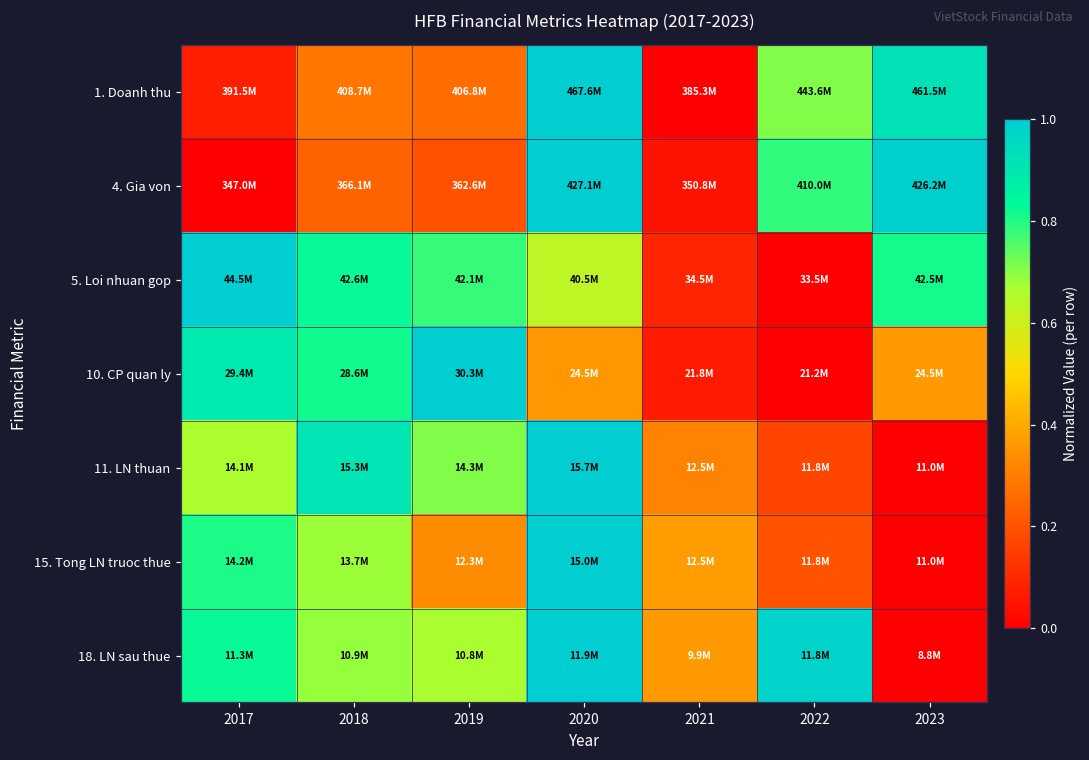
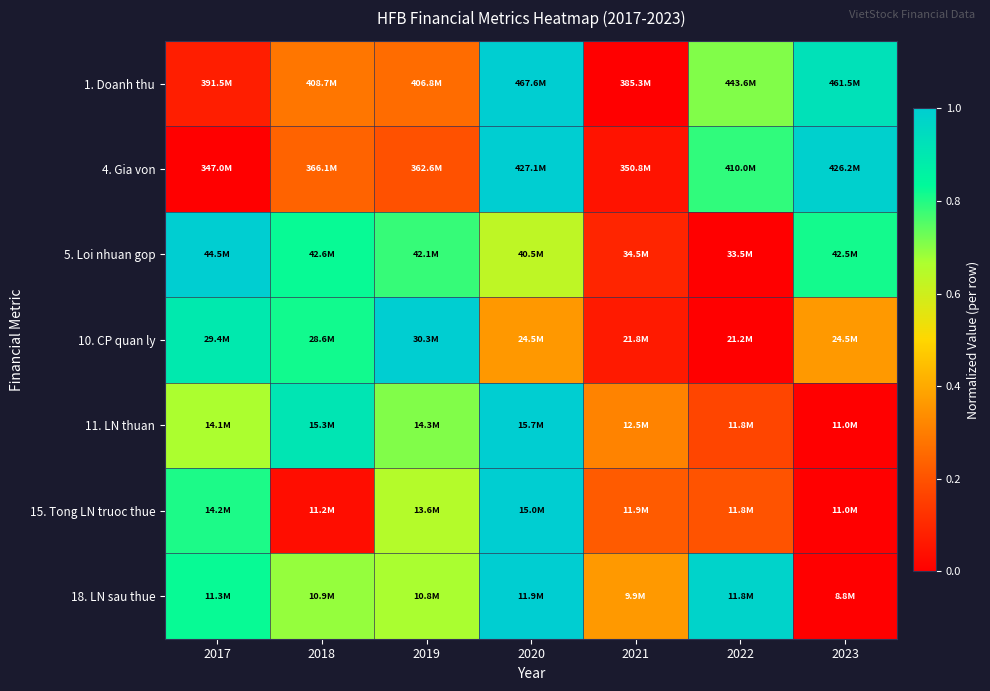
15. Tong LN truoc thue, 2018: 13.7M -> 11.2M
15. Tong LN truoc thue, 2019: 12.3M -> 13.6M
15. Tong LN truoc thue, 2021: 12.5M -> 11.9M
